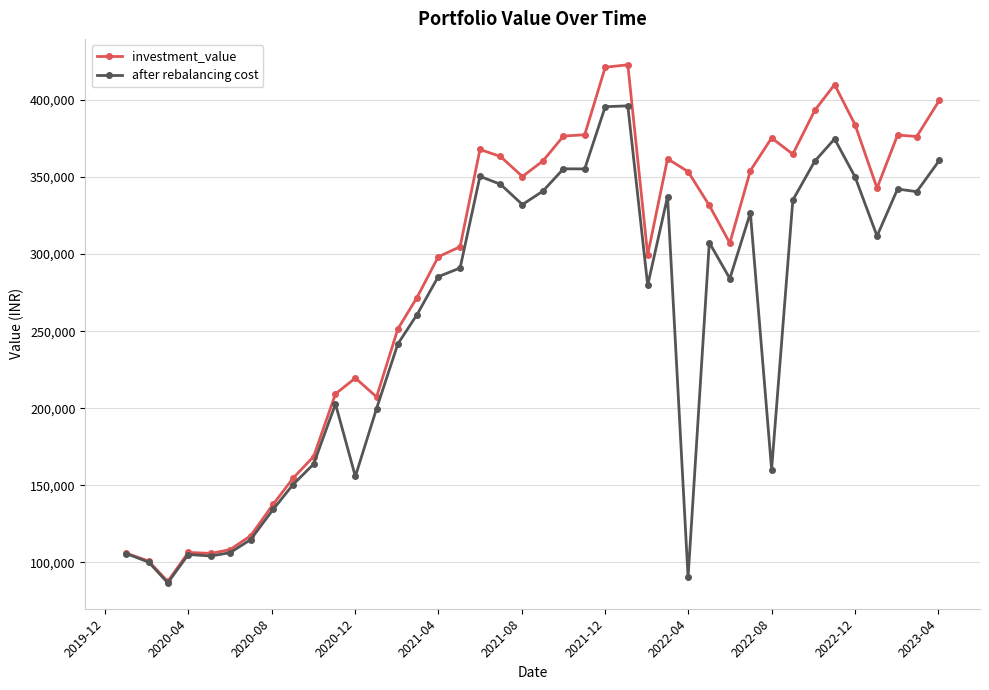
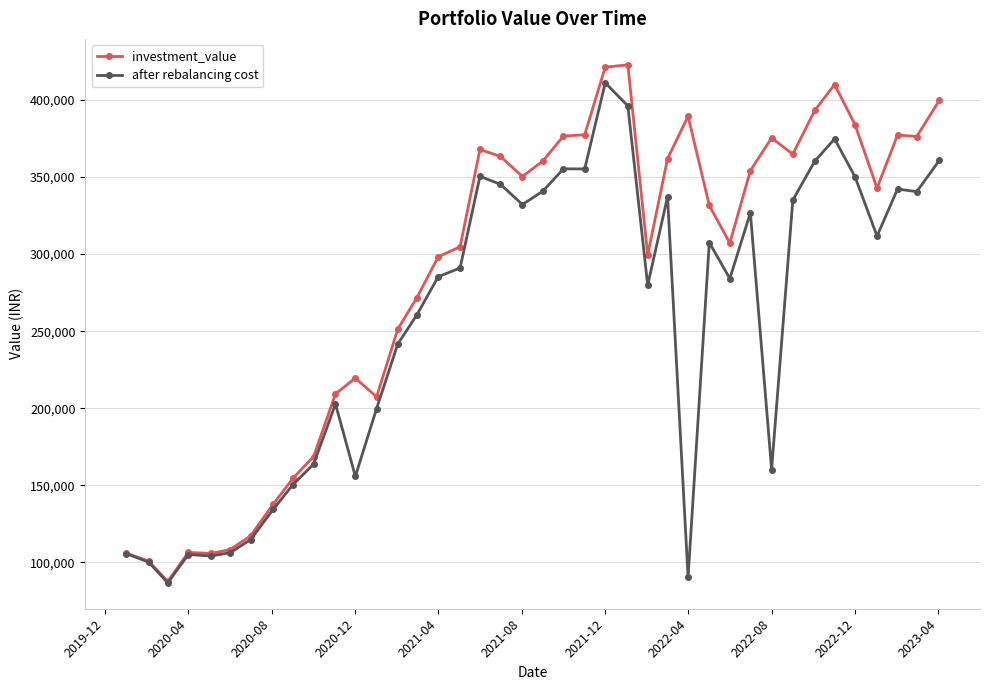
after rebalancing cost, 2021-12: 396,000 -> 411,000
investment_value, 2022-04: 354,000 -> 389,000
